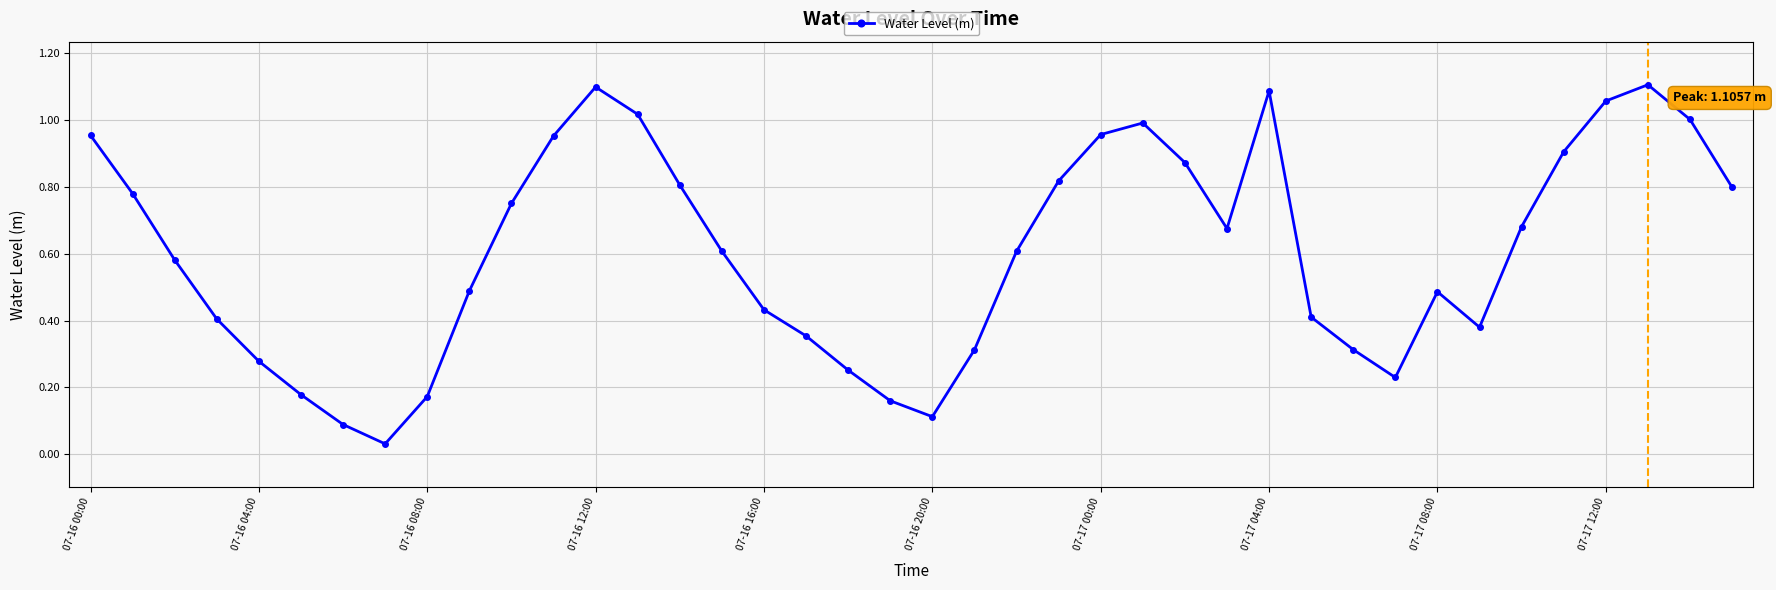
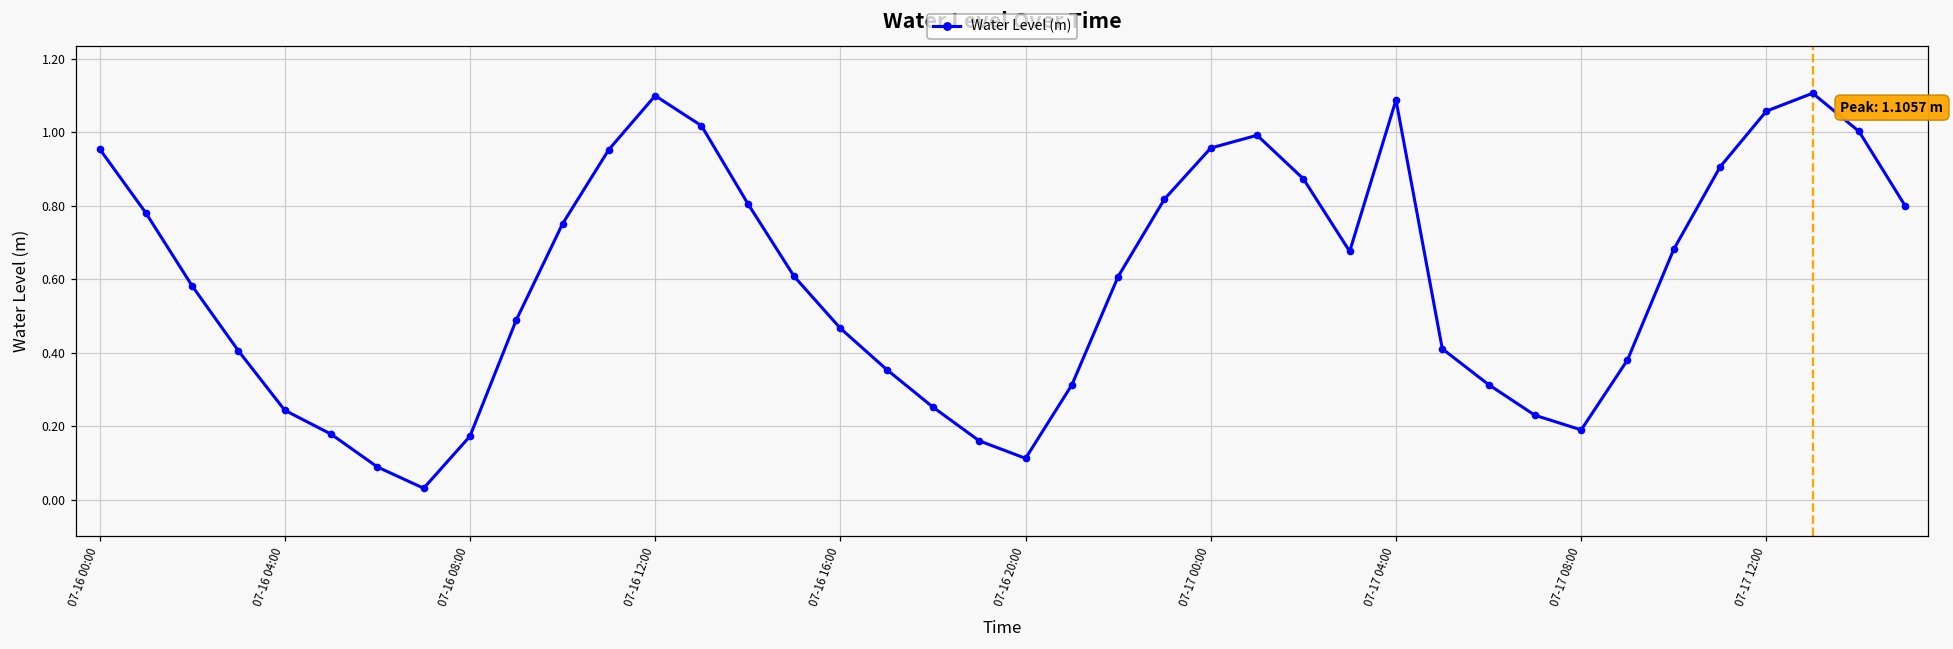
07-16 04:00: 0.28 -> 0.24
07-16 16:00: 0.43 -> 0.47
07-17 08:00: 0.49 -> 0.19
